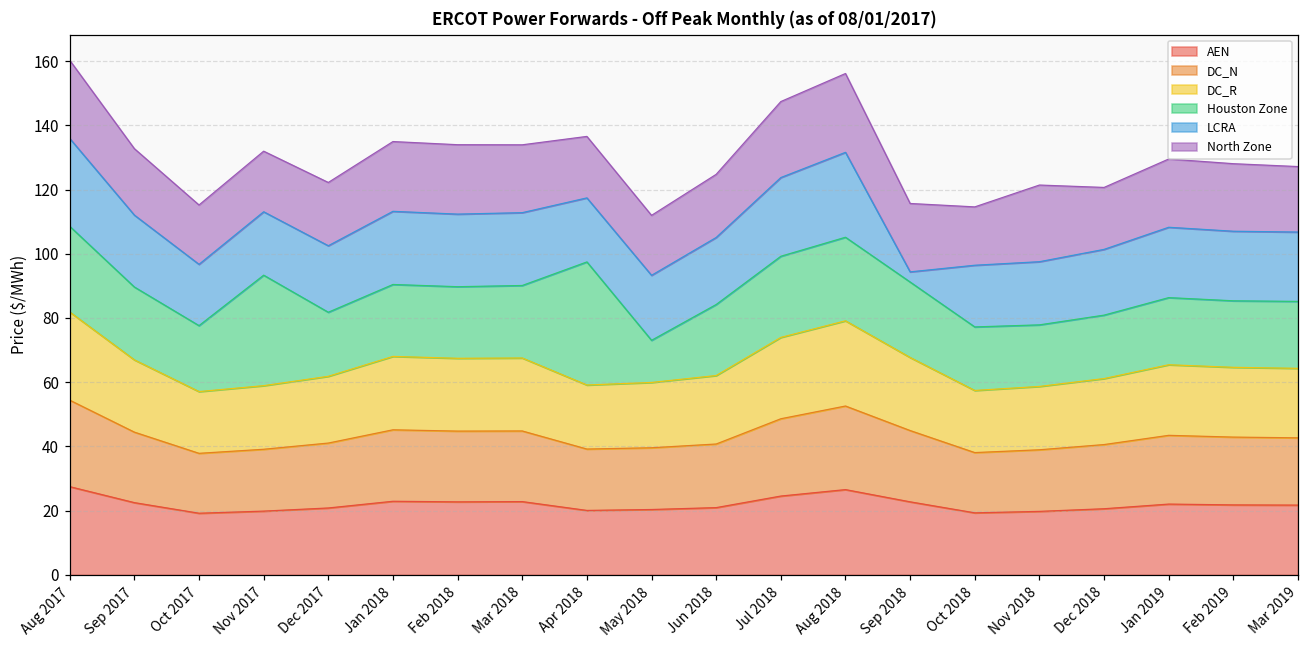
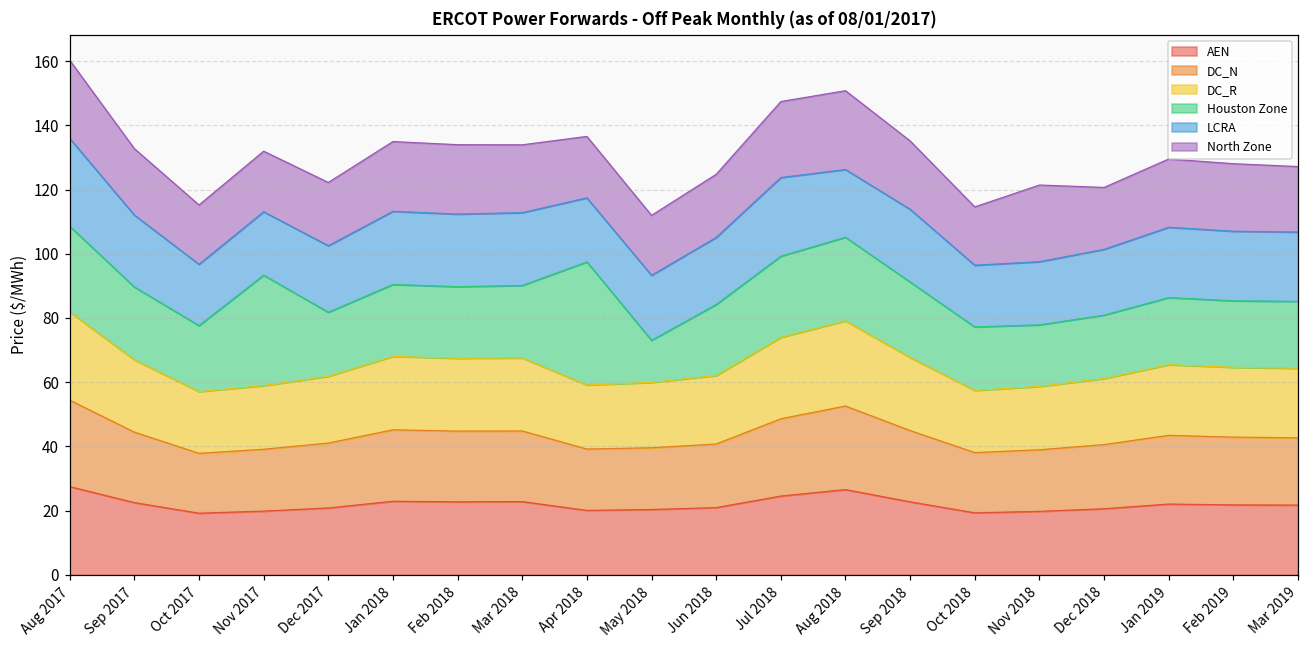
LCRA, Aug 2018: 26 -> 21
LCRA, Sep 2018: 3 -> 23
